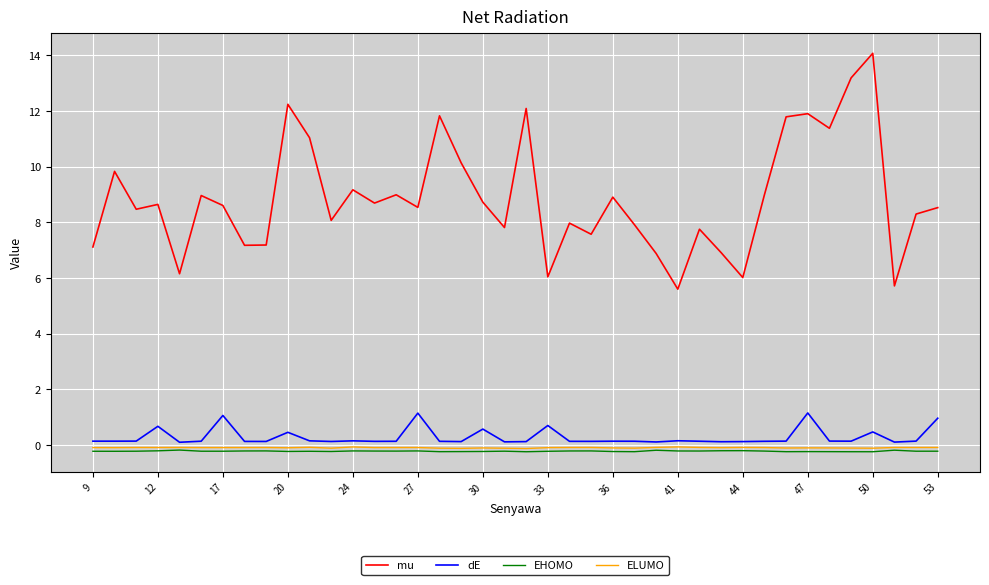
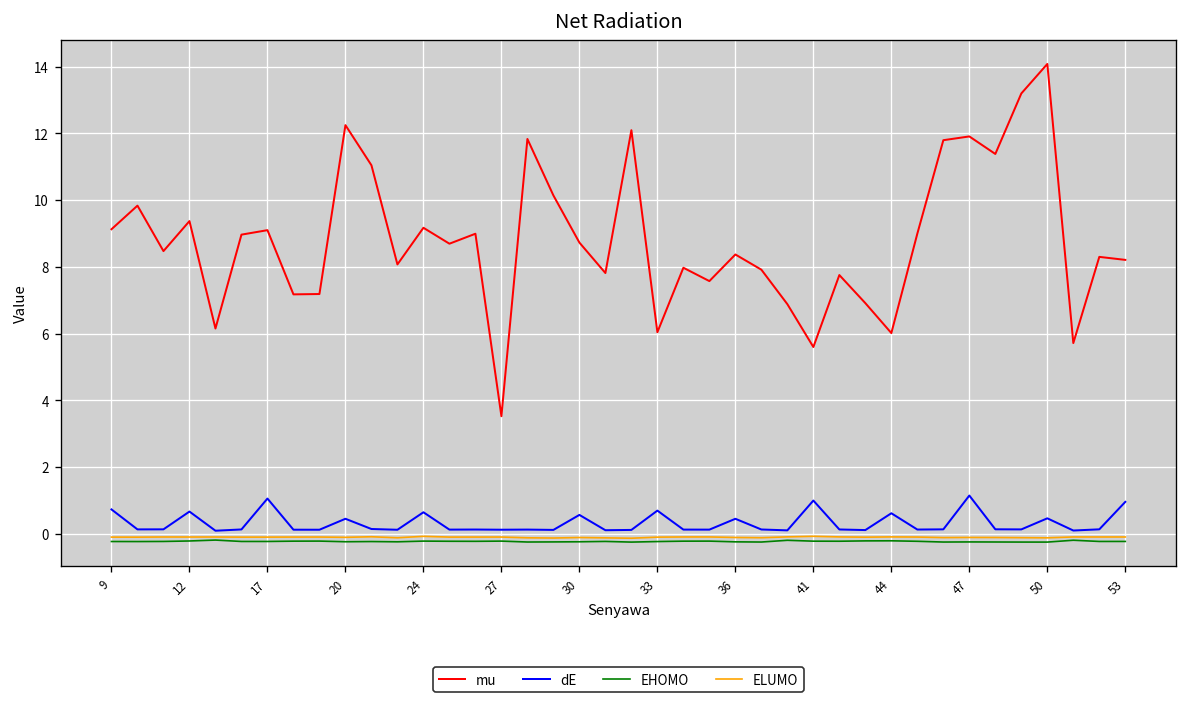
mu, 9: 7.1 -> 9.1
dE, 9: 0.1 -> 0.7
mu, 12: 8.6 -> 9.4
mu, 17: 8.6 -> 9.1
dE, 24: 0.1 -> 0.6
mu, 27: 8.5 -> 3.5
dE, 27: 1.1 -> 0.1
mu, 36: 8.9 -> 8.4
dE, 36: 0.1 -> 0.4
dE, 41: 0.1 -> 1.0
dE, 44: 0.1 -> 0.6
mu, 53: 8.5 -> 8.2
